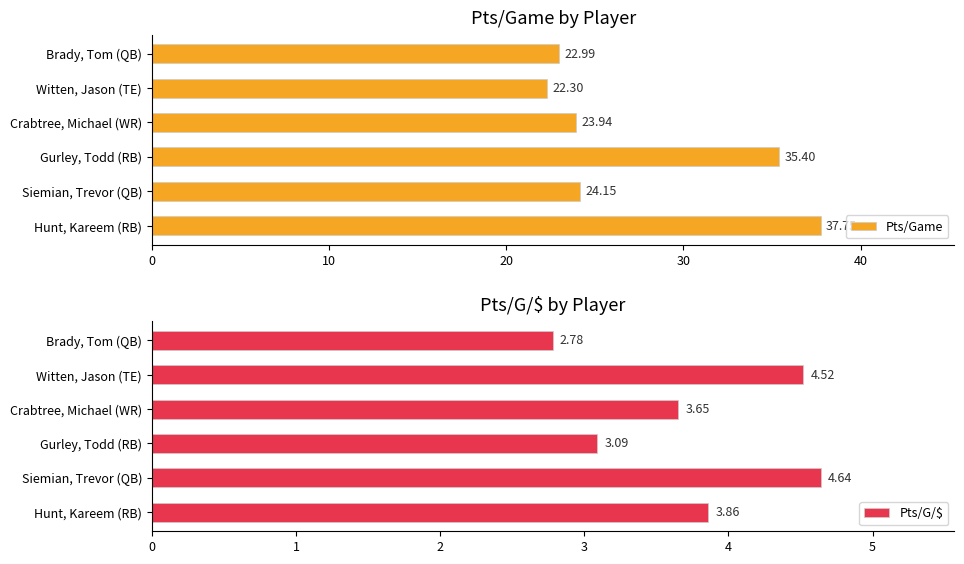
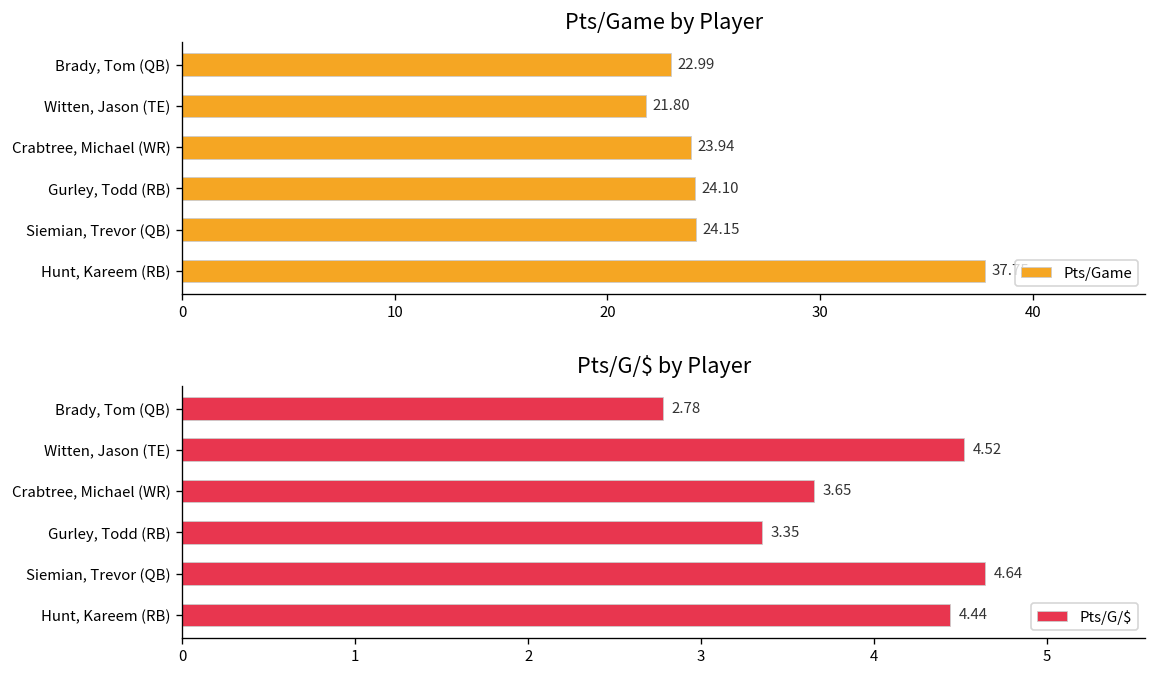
Pts/Game by Player, Witten, Jason (TE): 22.30 -> 21.80
Pts/Game by Player, Gurley, Todd (RB): 35.40 -> 24.10
Pts/G/$ by Player, Gurley, Todd (RB): 3.09 -> 3.35
Pts/G/$ by Player, Hunt, Kareem (RB): 3.86 -> 4.44
